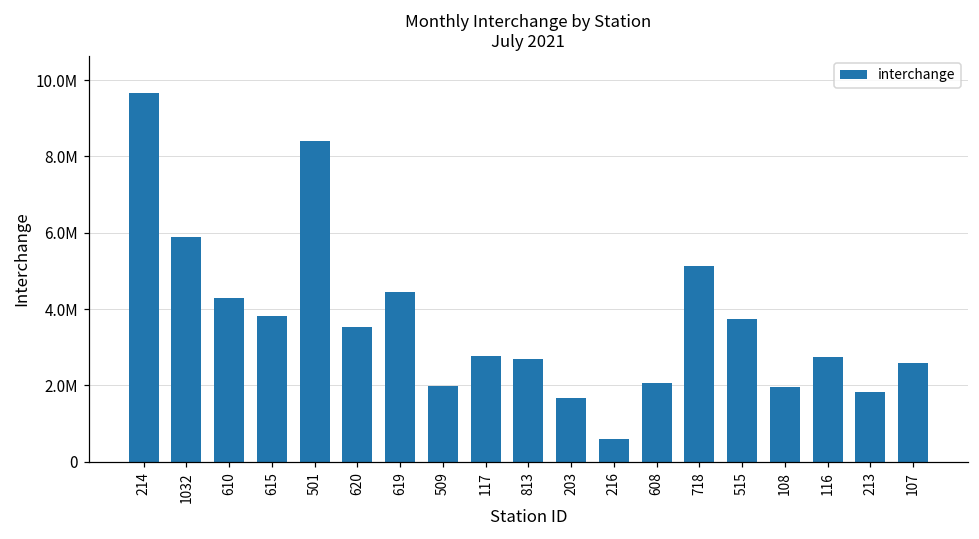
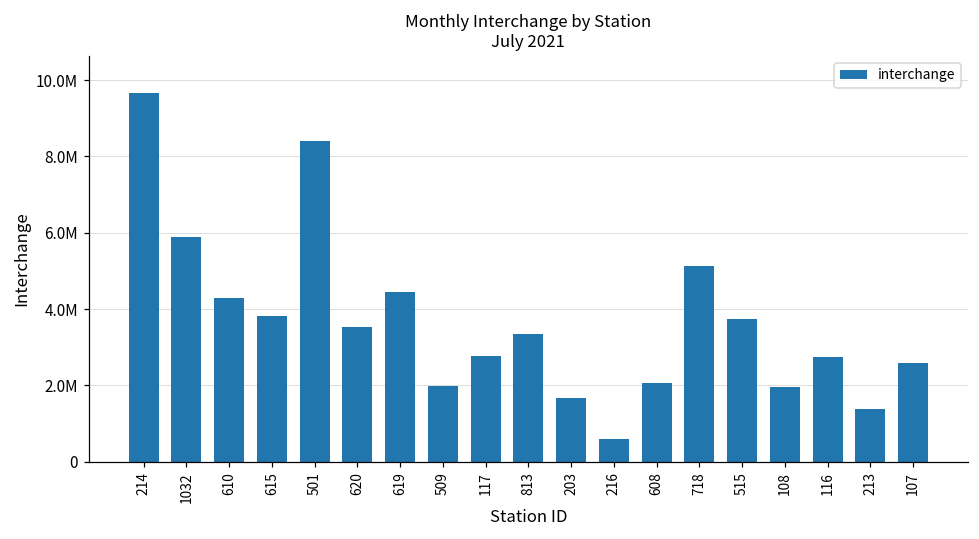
813: 2700000 -> 3300000
213: 1800000 -> 1400000
